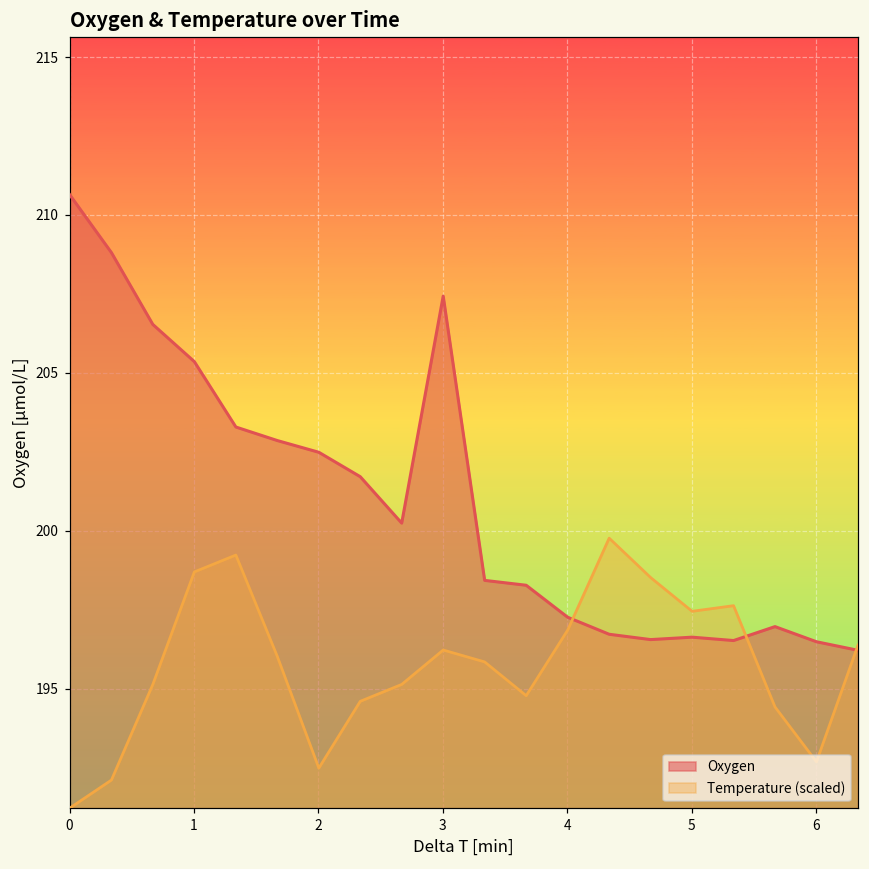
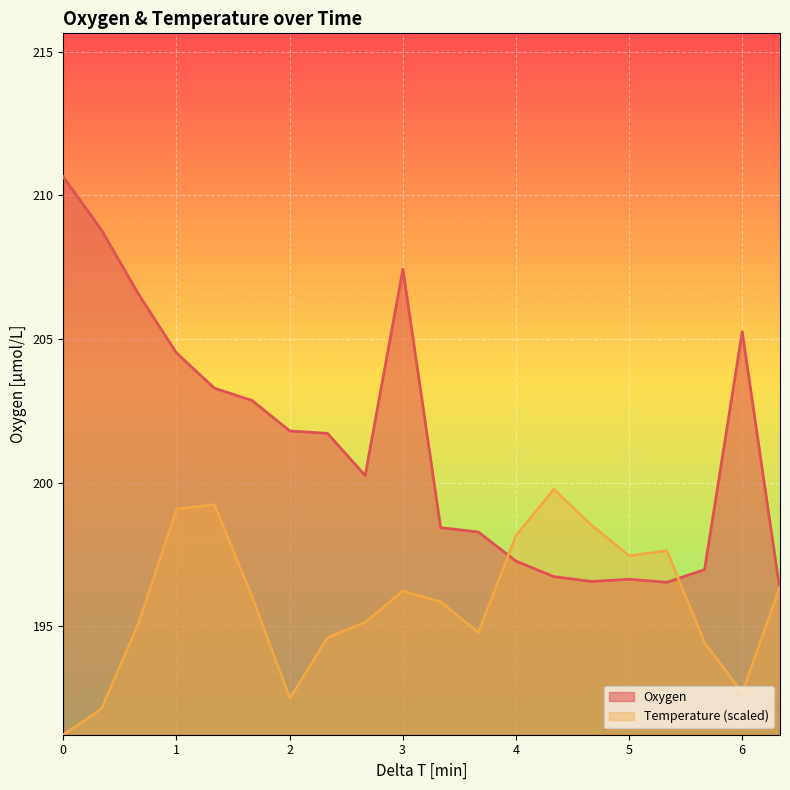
Oxygen, 1: 205.4 -> 204.5
Temperature (scaled), 1: 198.7 -> 199.1
Oxygen, 2: 202.5 -> 201.8
Temperature (scaled), 4: 196.9 -> 198.2
Oxygen, 6: 196.5 -> 205.2
